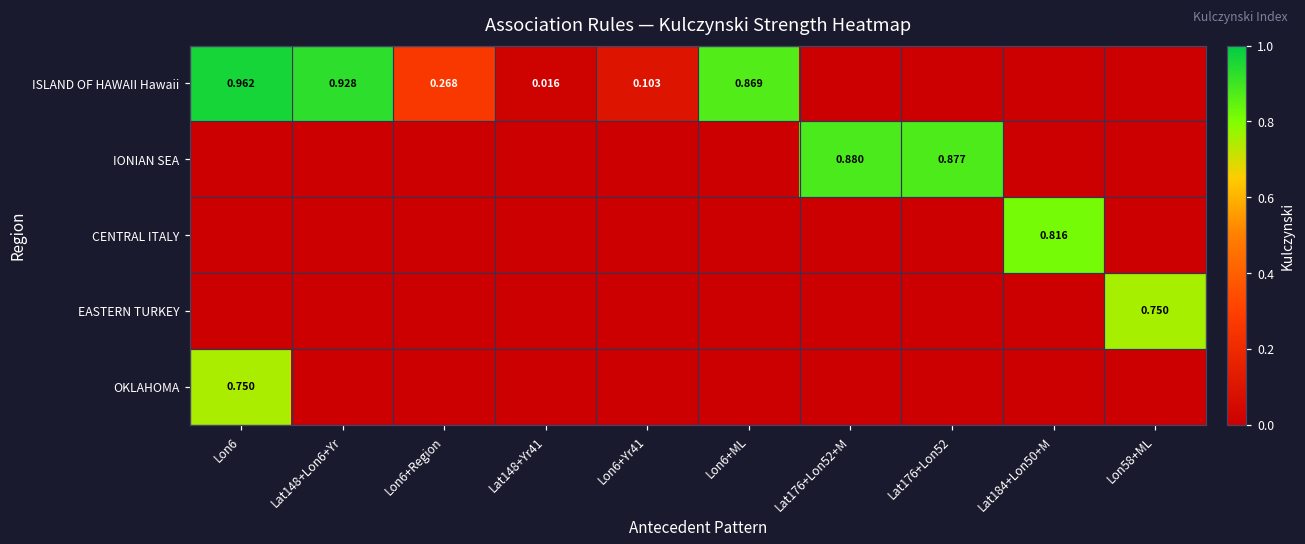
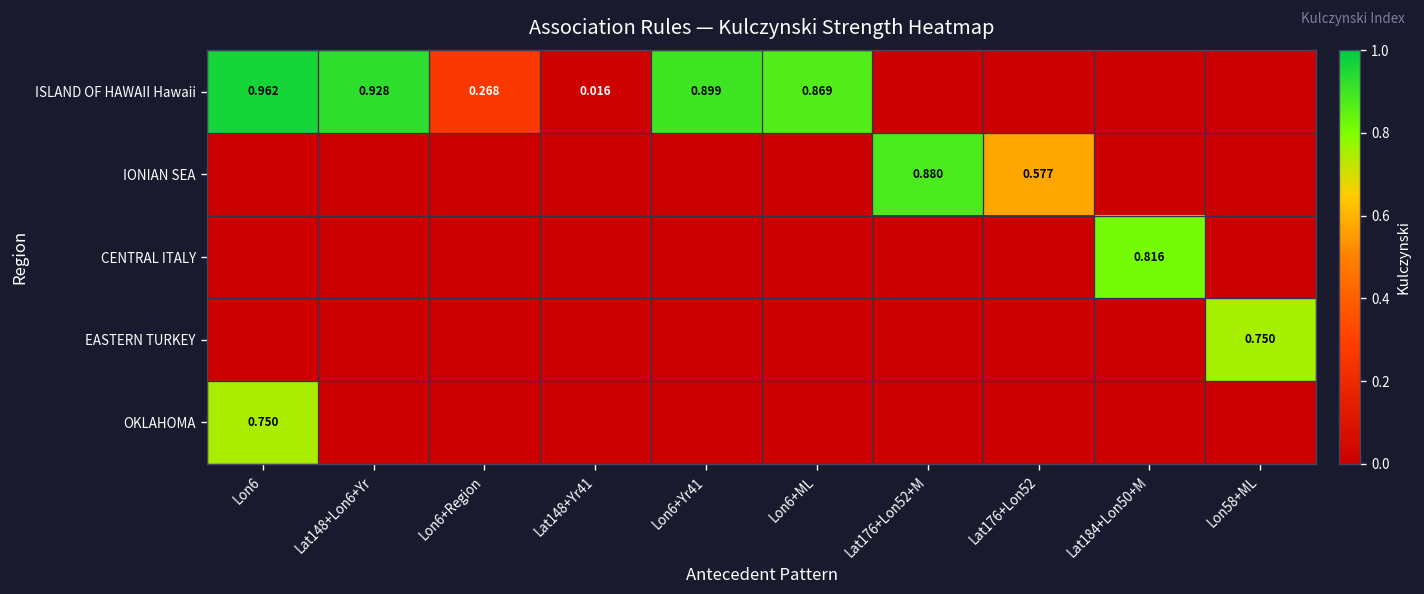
ISLAND OF HAWAII Hawaii, Lon6+Yr41: 0.103 -> 0.899
IONIAN SEA, Lat176+Lon52: 0.877 -> 0.577
